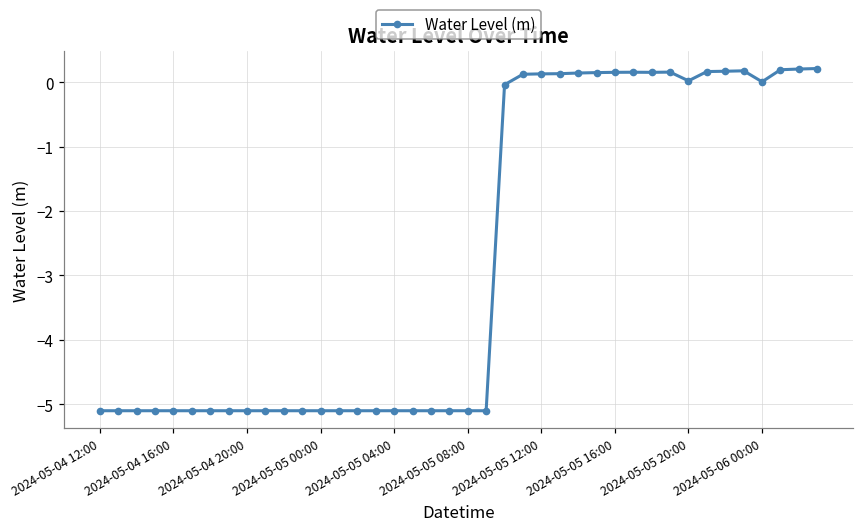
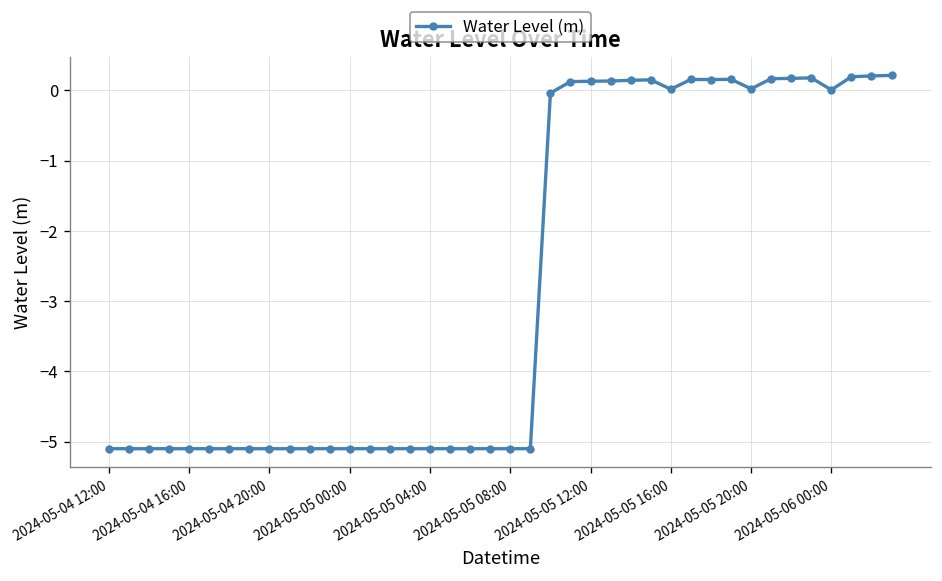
2024-05-05 16:00: 0.2 -> 0.0
